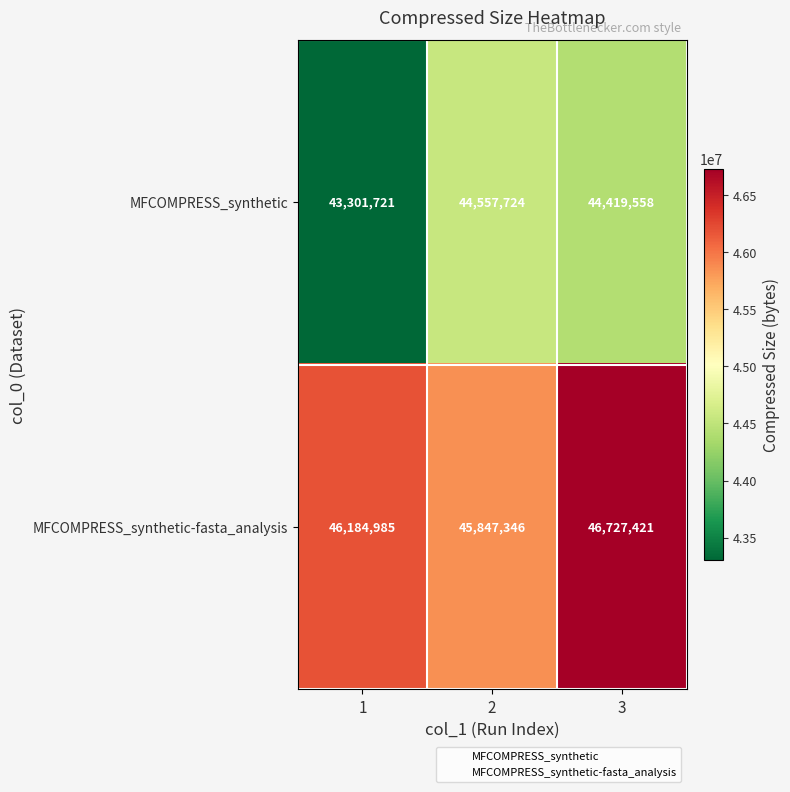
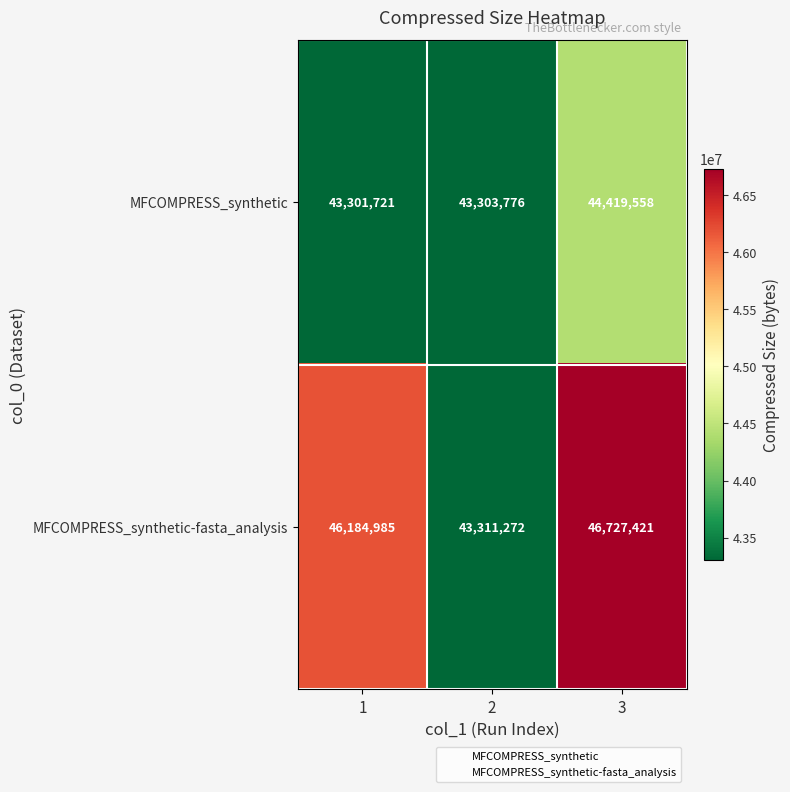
MFCOMPRESS_synthetic, 2: 44,557,724 -> 43,303,776
MFCOMPRESS_synthetic-fasta_analysis, 2: 45,847,346 -> 43,311,272
